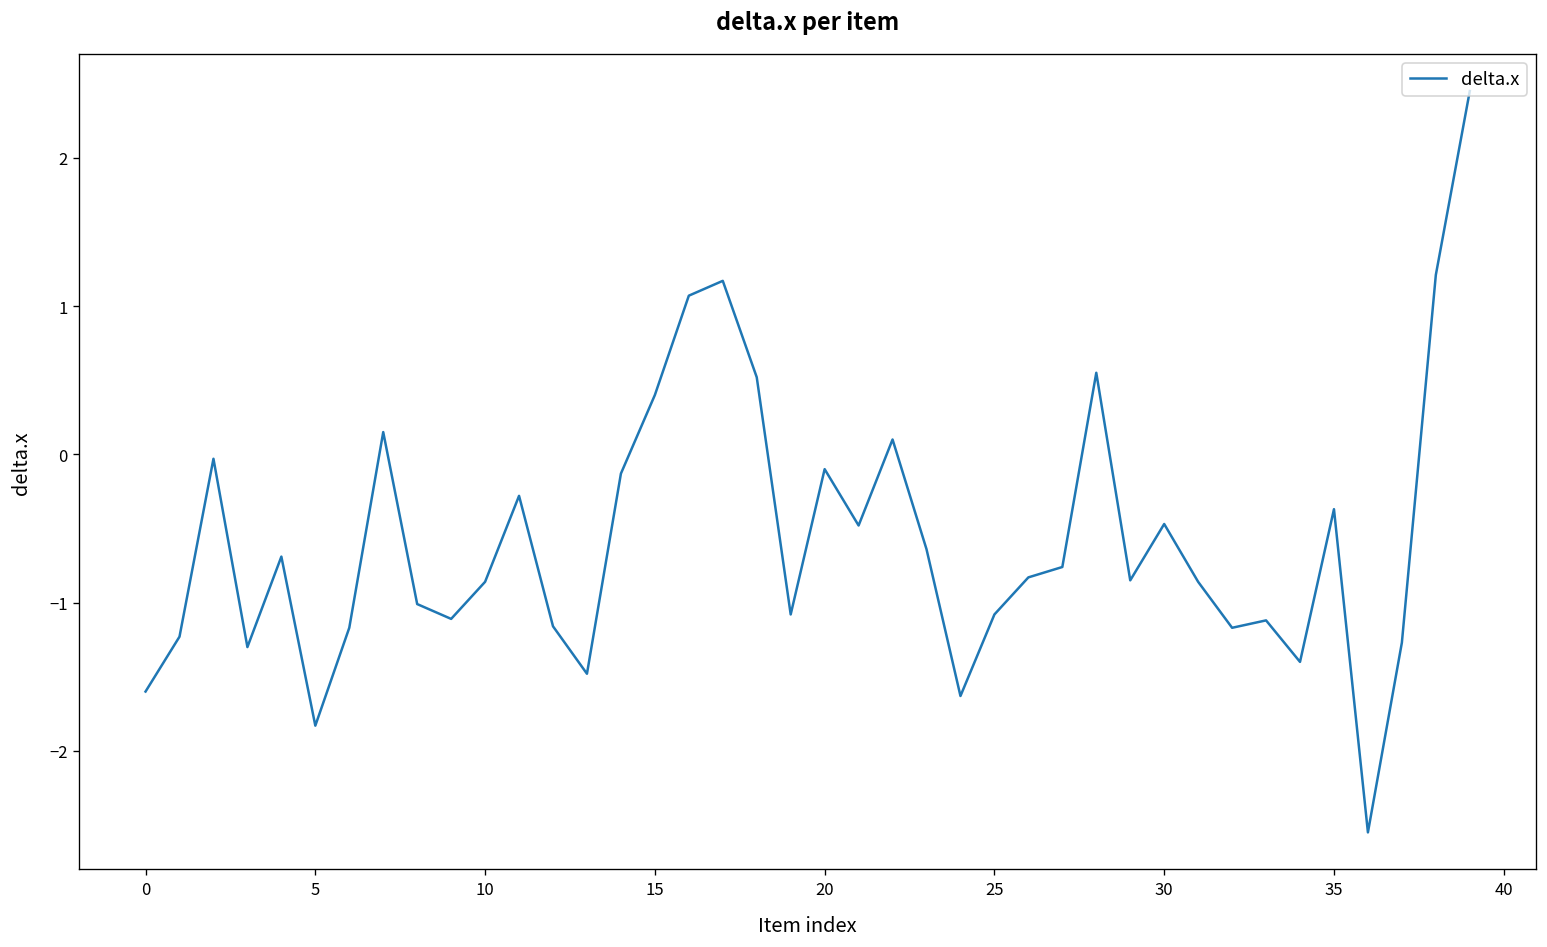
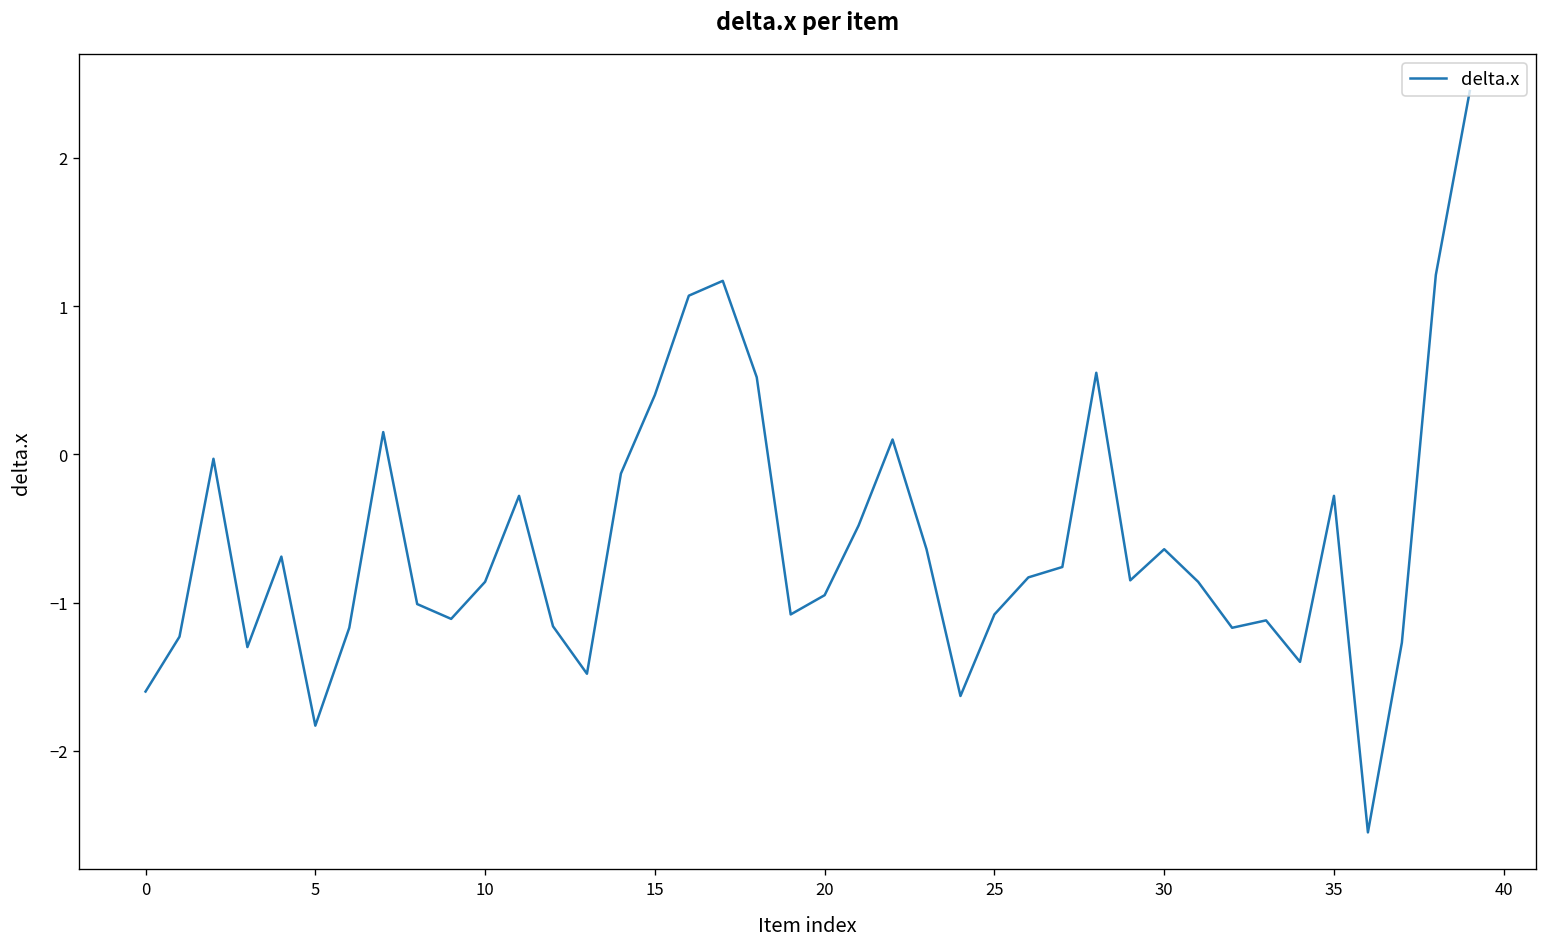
20: -0.10 -> -0.95
30: -0.47 -> -0.64
35: -0.37 -> -0.28
